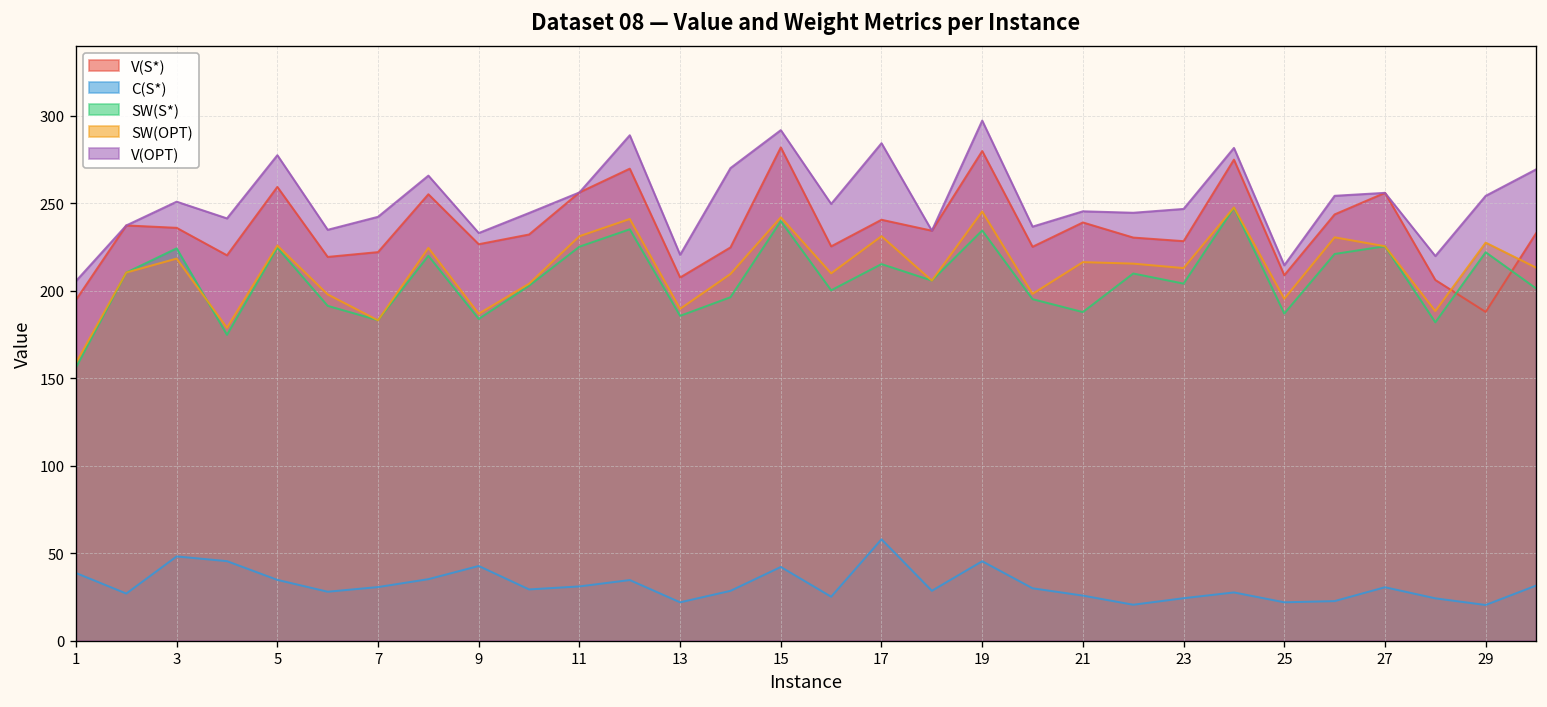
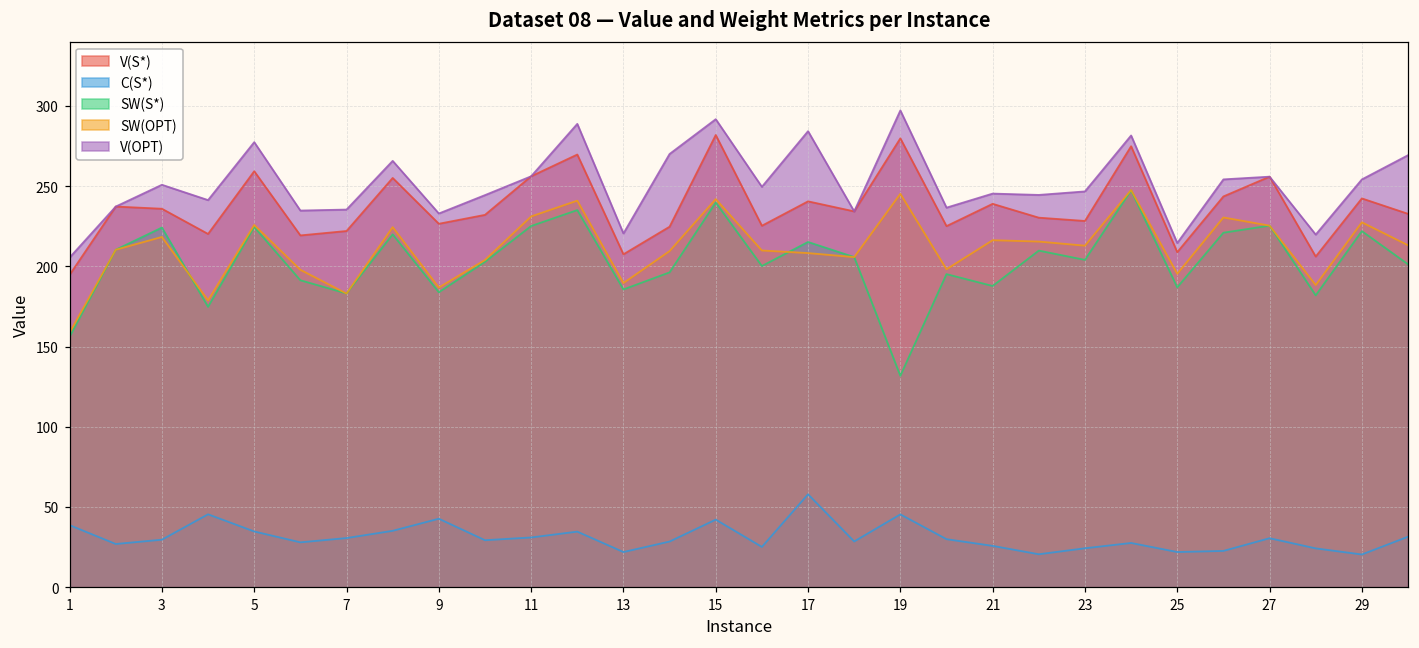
C(S*), 3: 48 -> 30
V(OPT), 7: 242 -> 235
SW(OPT), 17: 231 -> 208
SW(S*), 19: 234 -> 132
V(S*), 29: 188 -> 242
